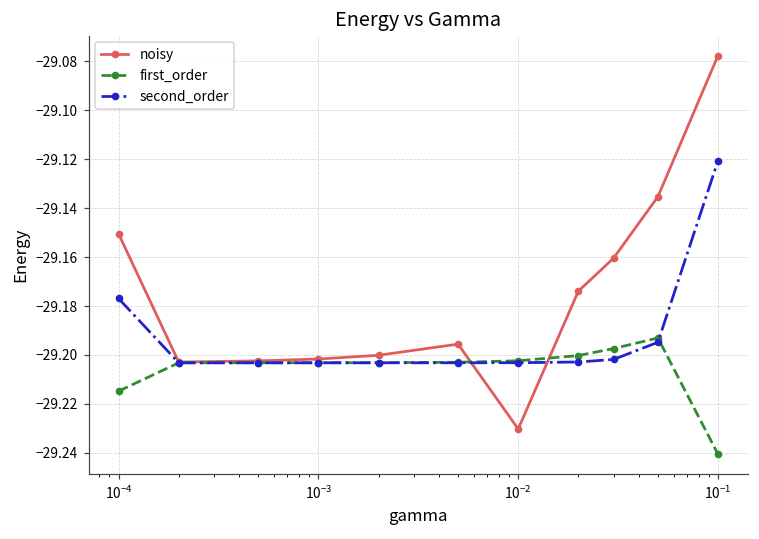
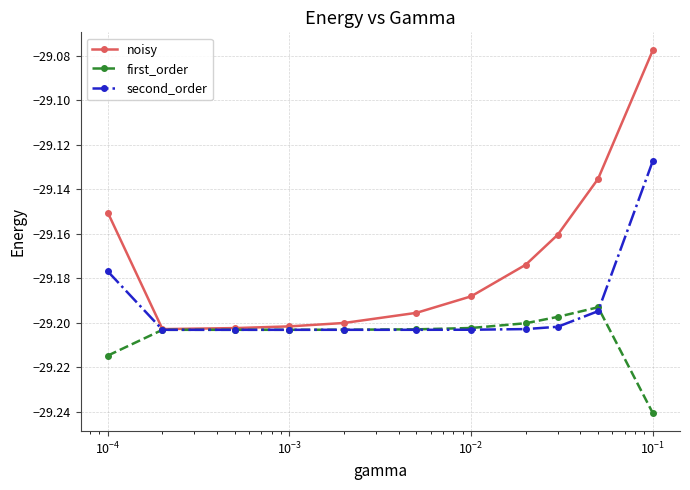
noisy, 10^-2: -29.230 -> -29.188
second_order, 10^-1: -29.121 -> -29.127
